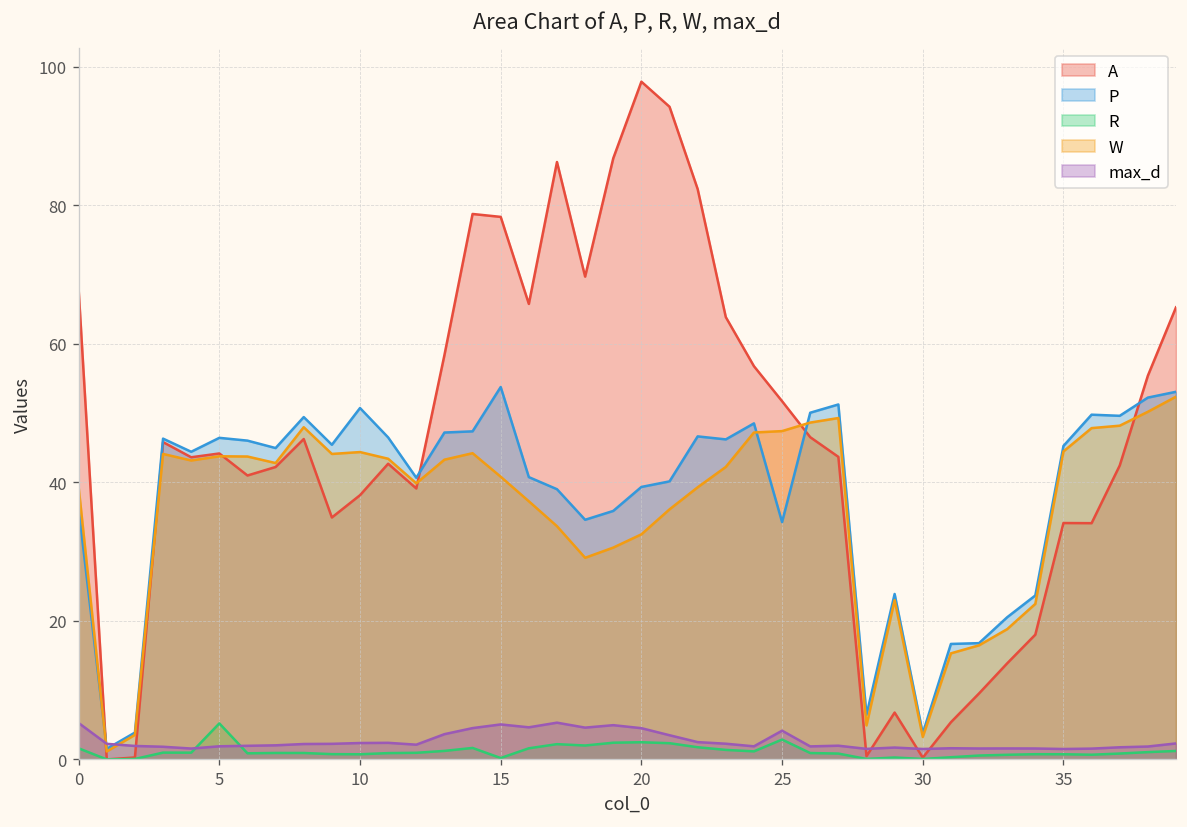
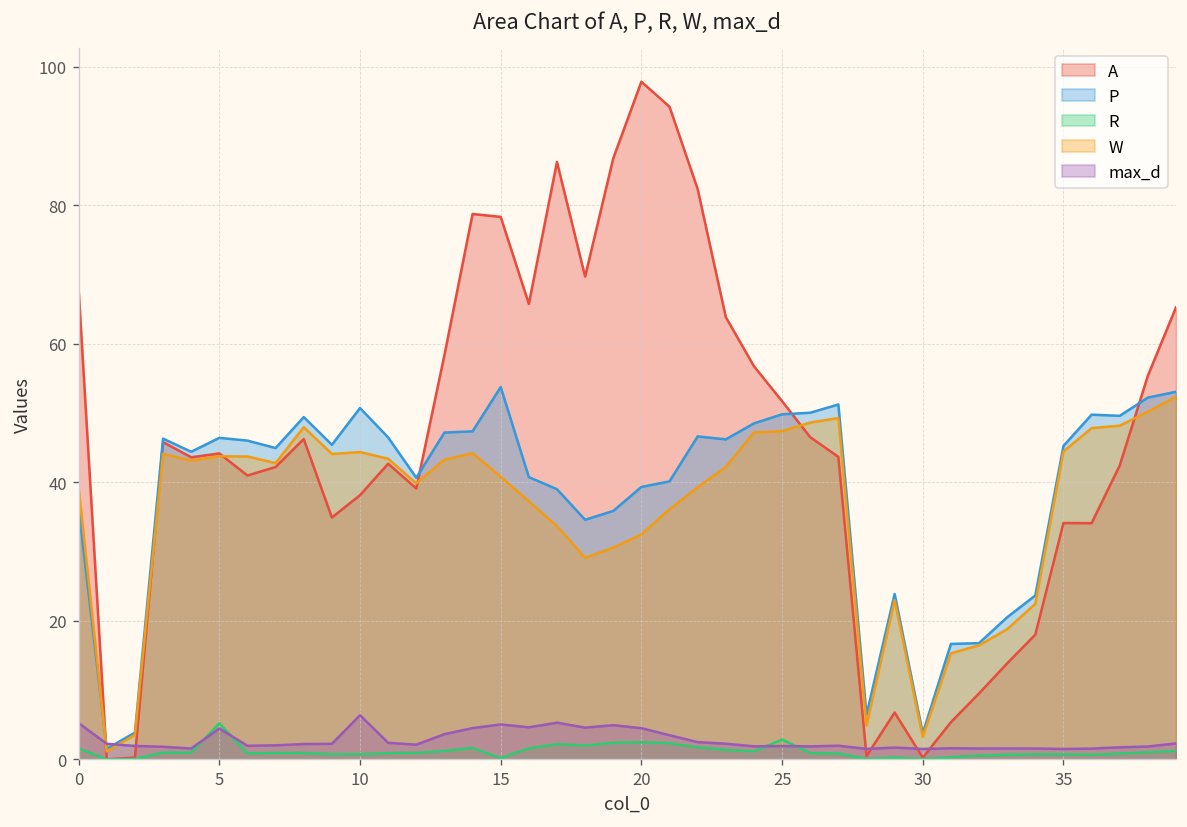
max_d, 5: 2 -> 4
max_d, 10: 2 -> 6
P, 25: 34 -> 50
max_d, 25: 4 -> 2
